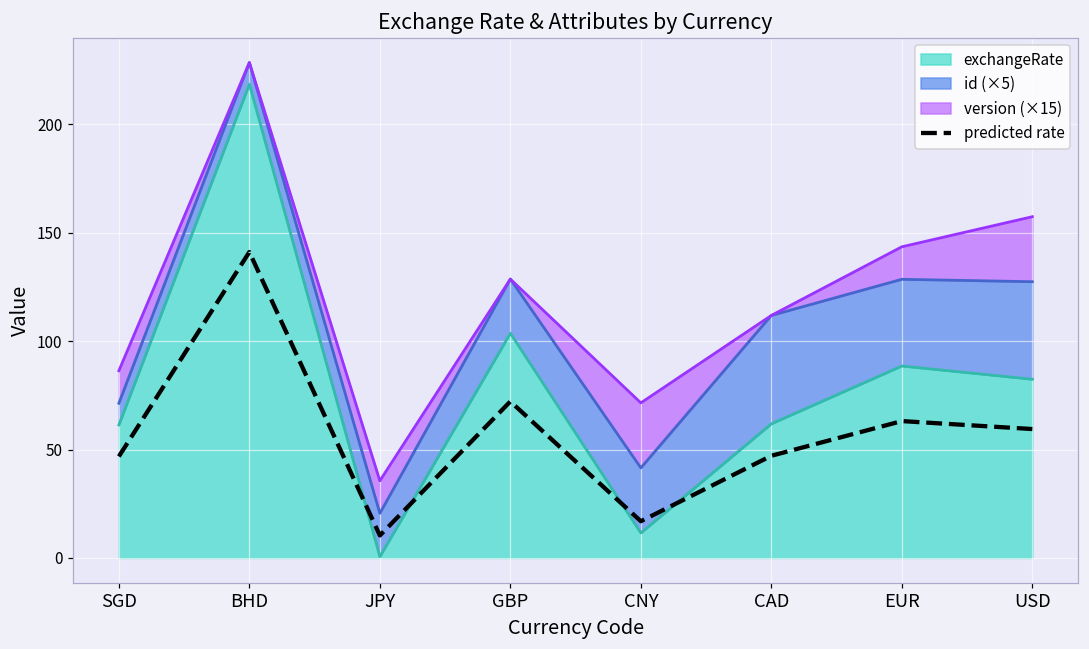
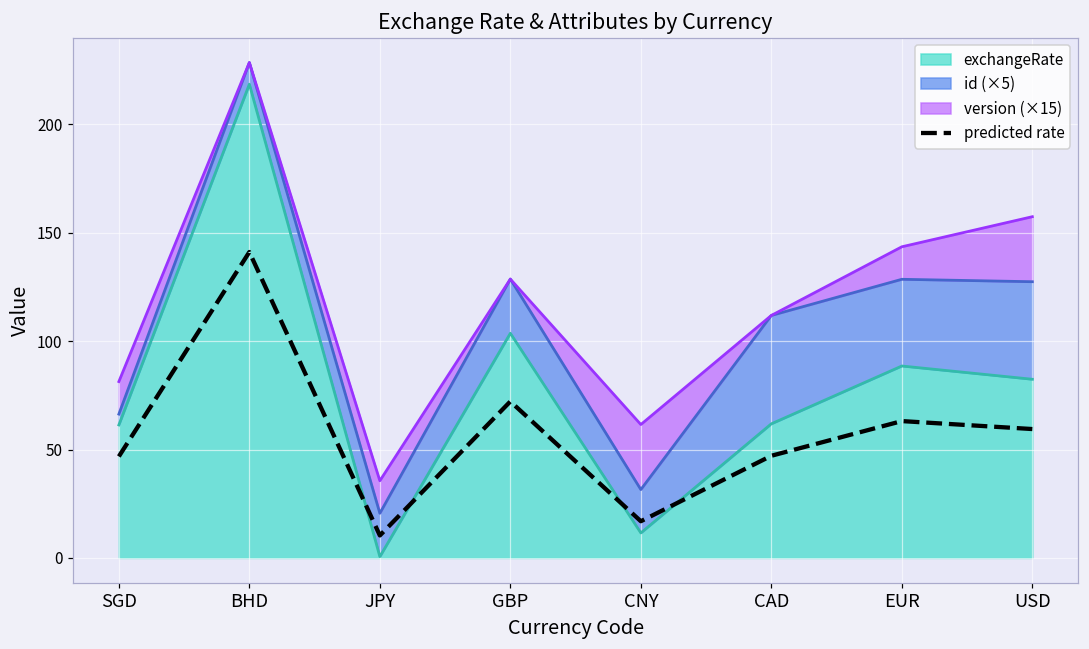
id (×5), SGD: 10 -> 5
id (×5), CNY: 30 -> 20
